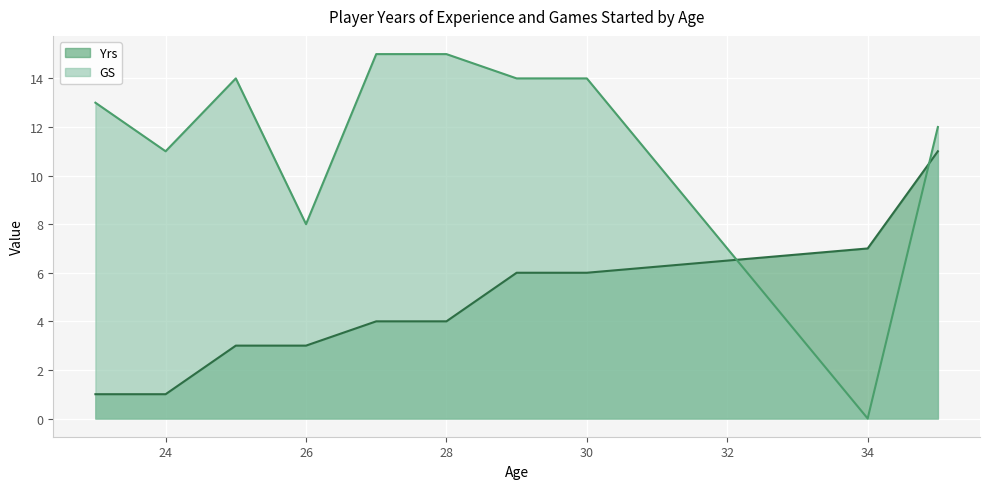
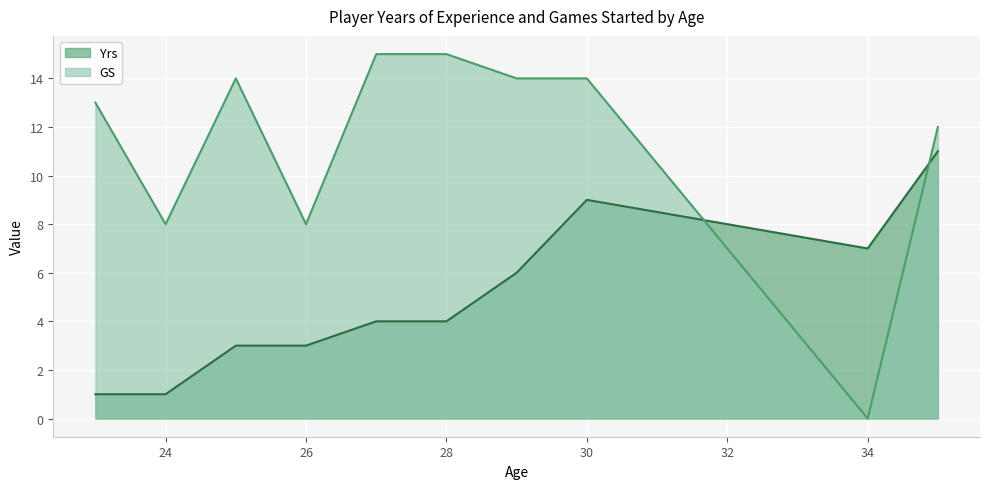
GS, 24: 11 -> 8
Yrs, 30: 6 -> 9
